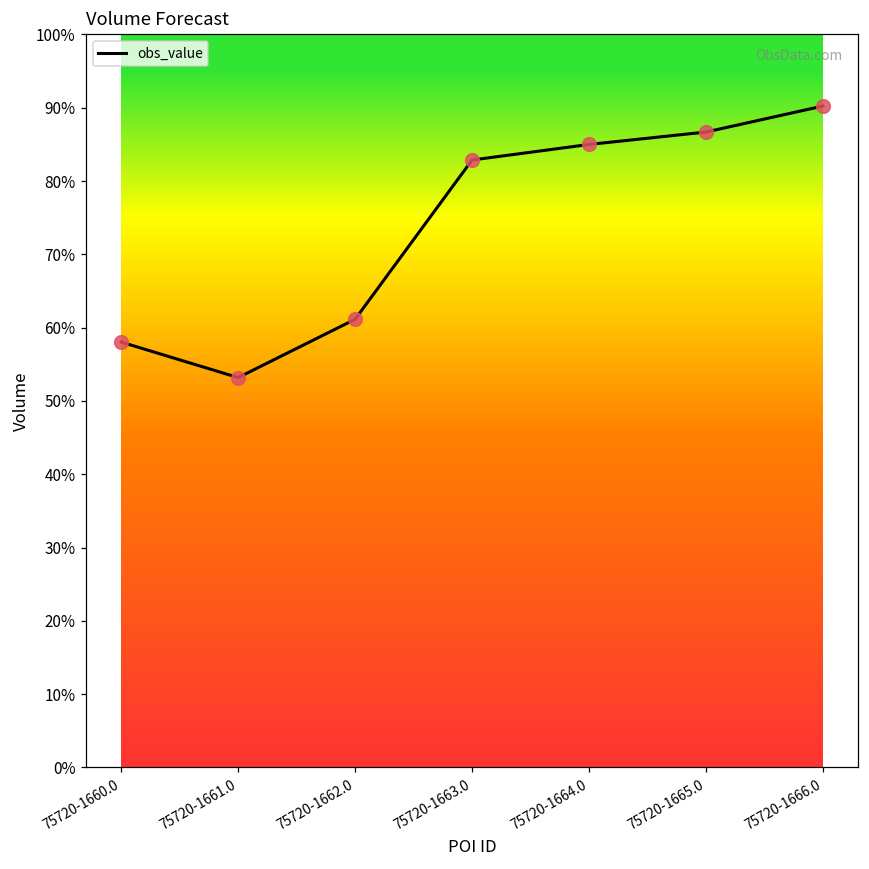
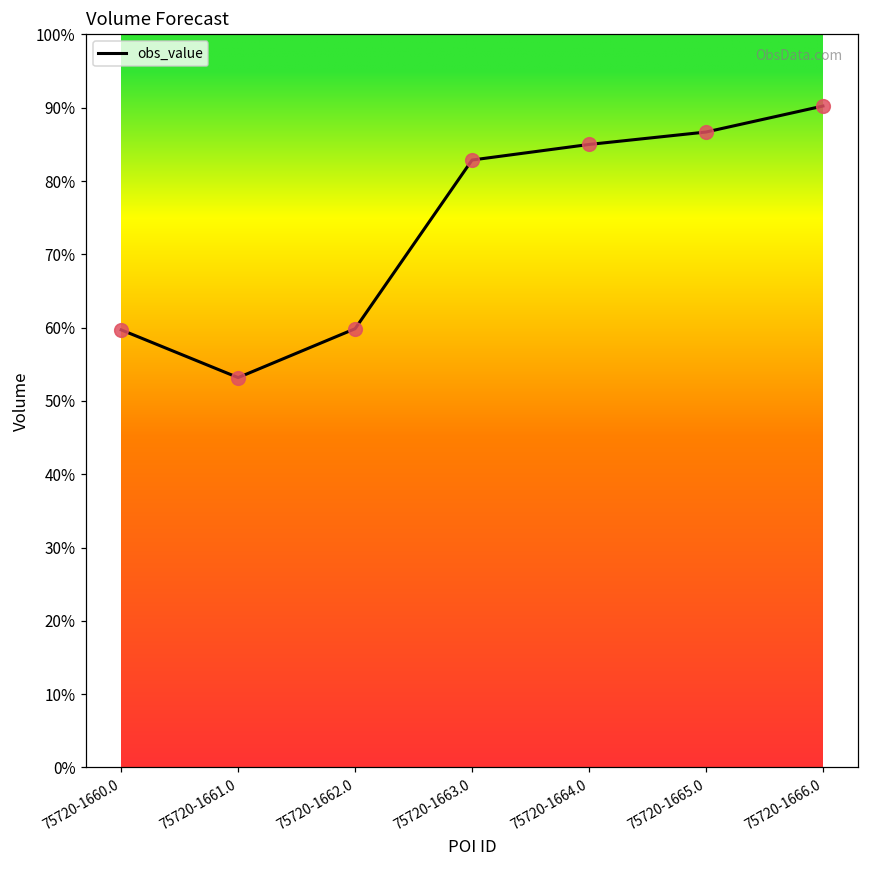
75720-1660.0: 58% -> 60%
75720-1662.0: 61% -> 60%
